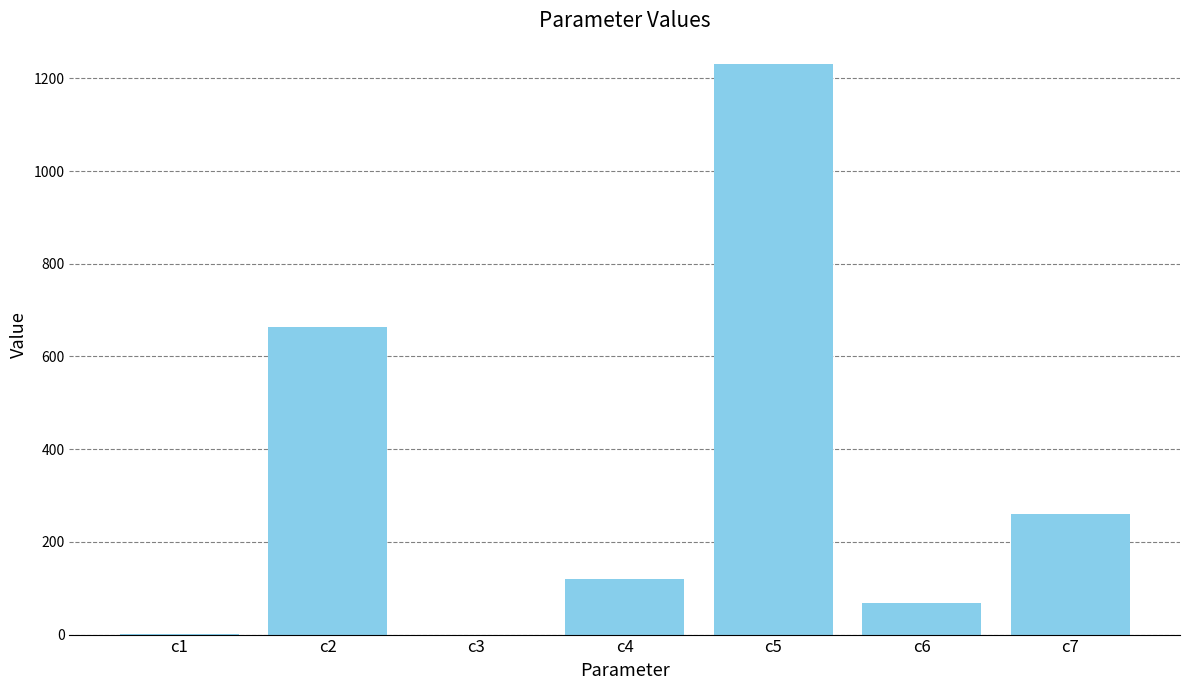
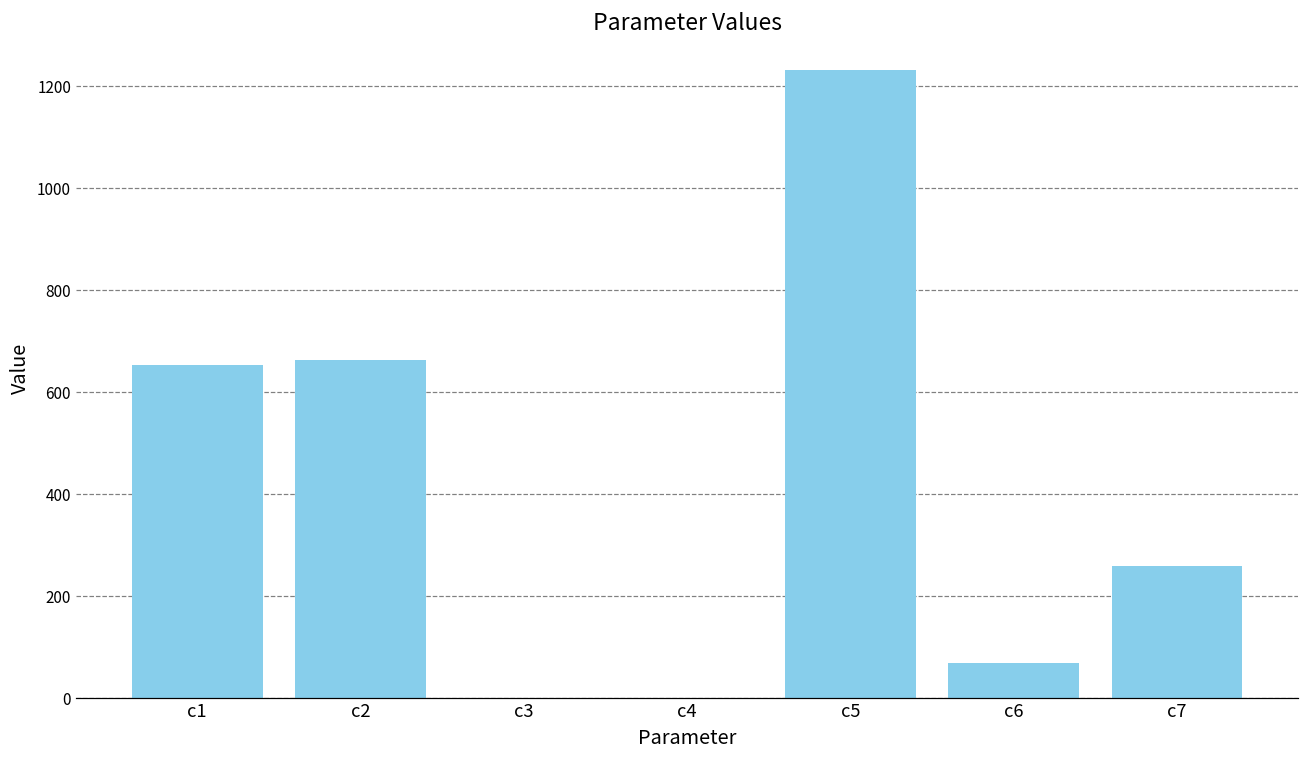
c1: 0 -> 650
c4: 120 -> 0
